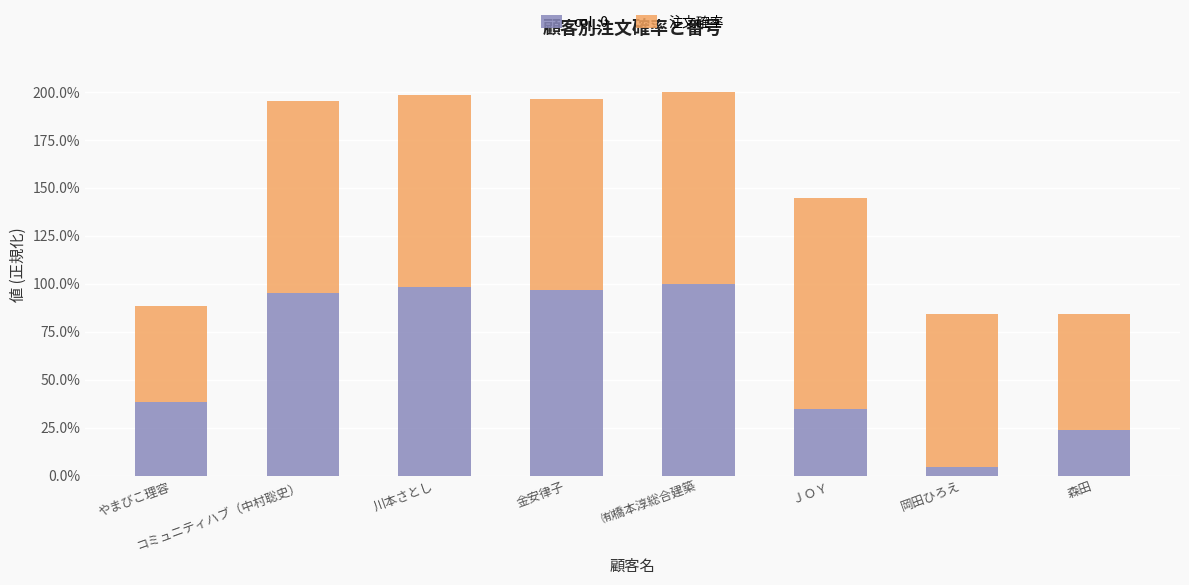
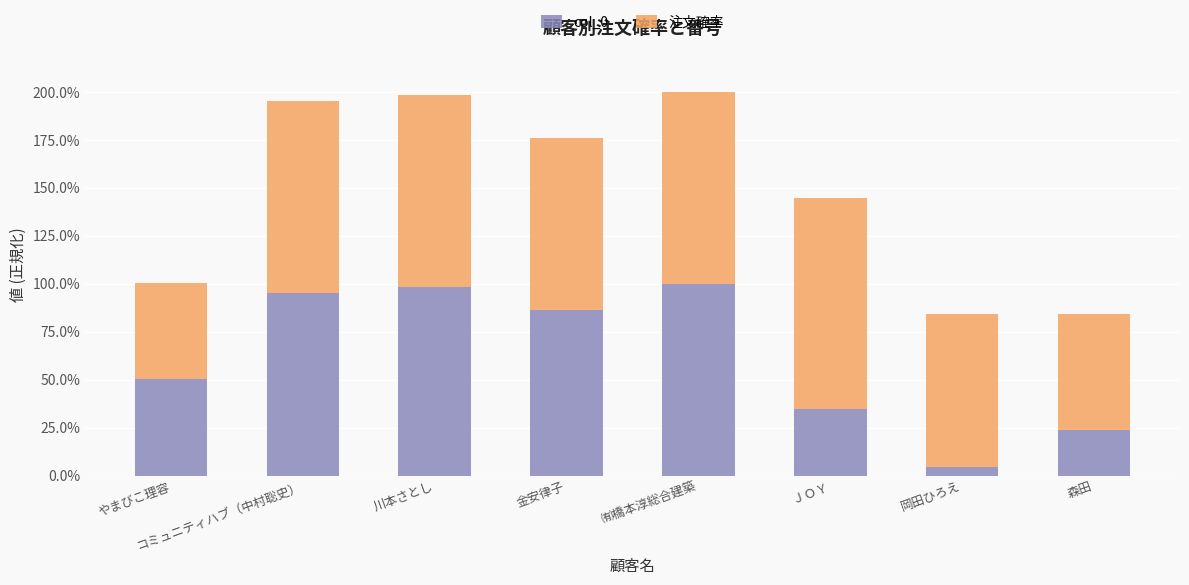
col_0, やまびこ理容: 38% -> 50%
col_0, 金安律子: 96% -> 86%
注文確率, 金安律子: 100% -> 90%
